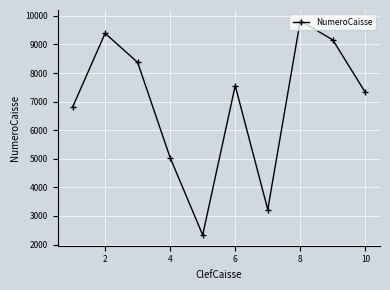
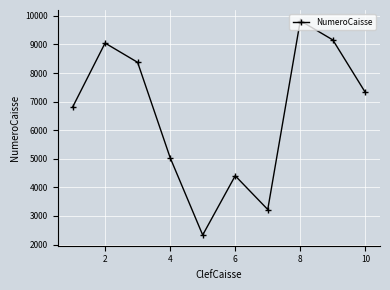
2: 9400 -> 9000
6: 7600 -> 4400
